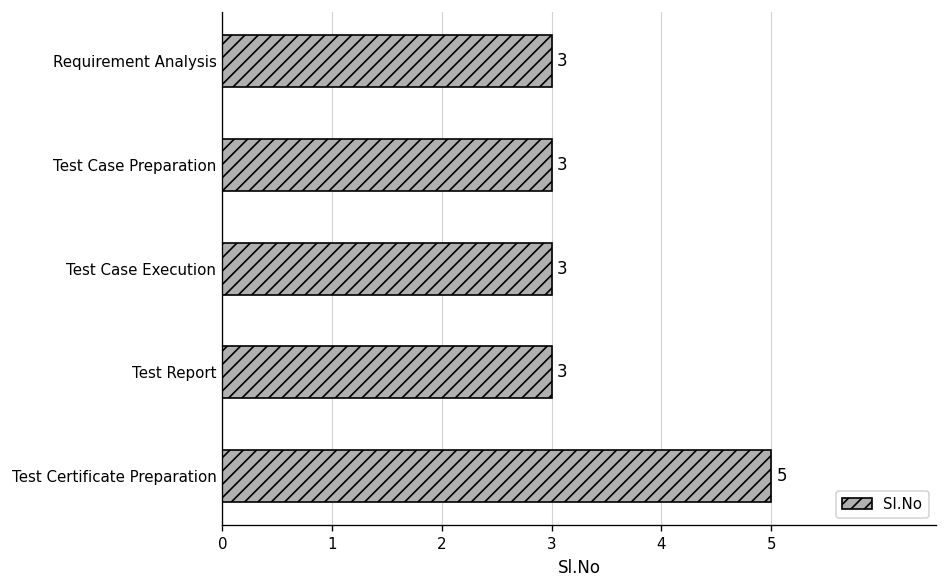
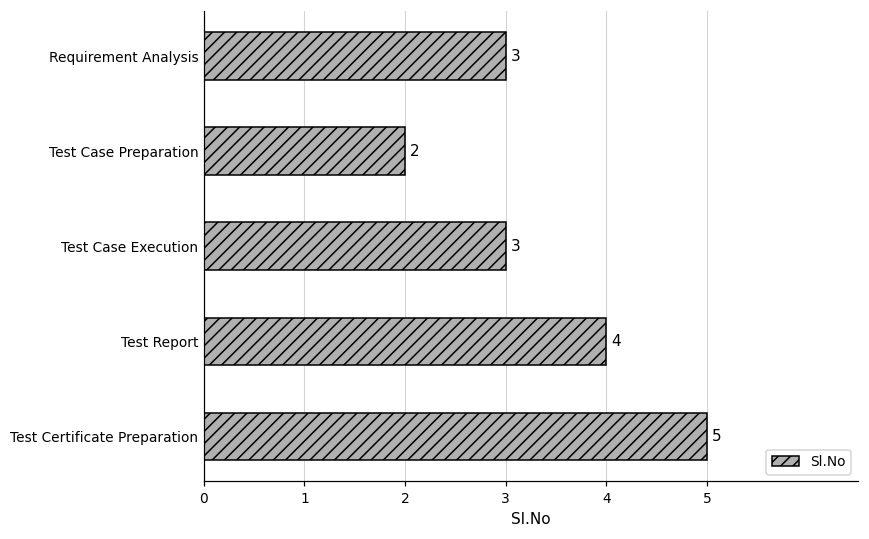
Test Case Preparation: 3 -> 2
Test Report: 3 -> 4
